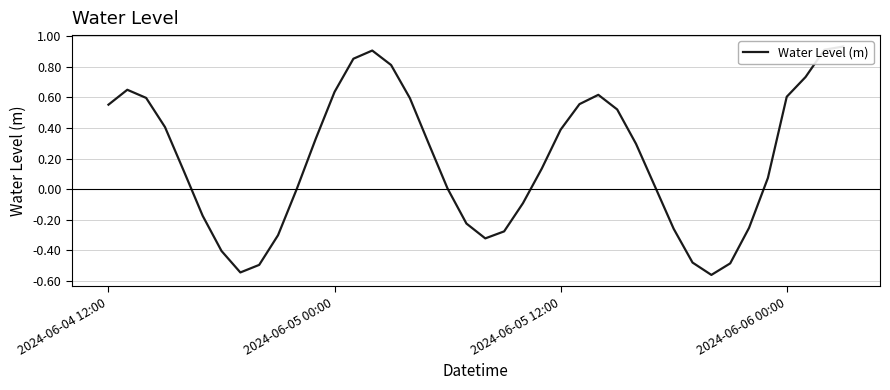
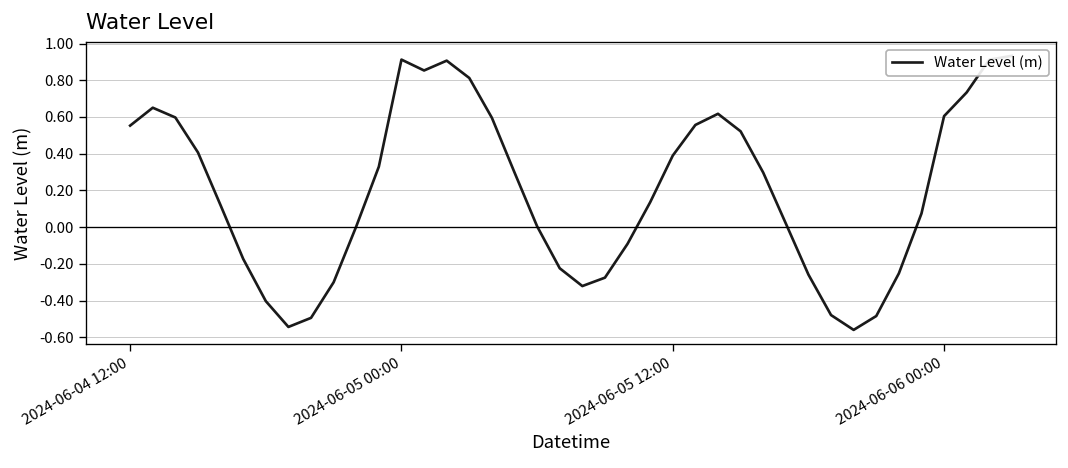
2024-06-05 00:00: 0.64 -> 0.91
